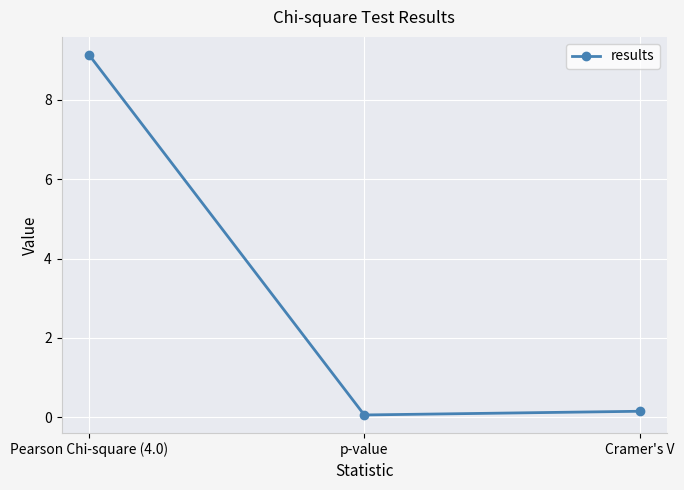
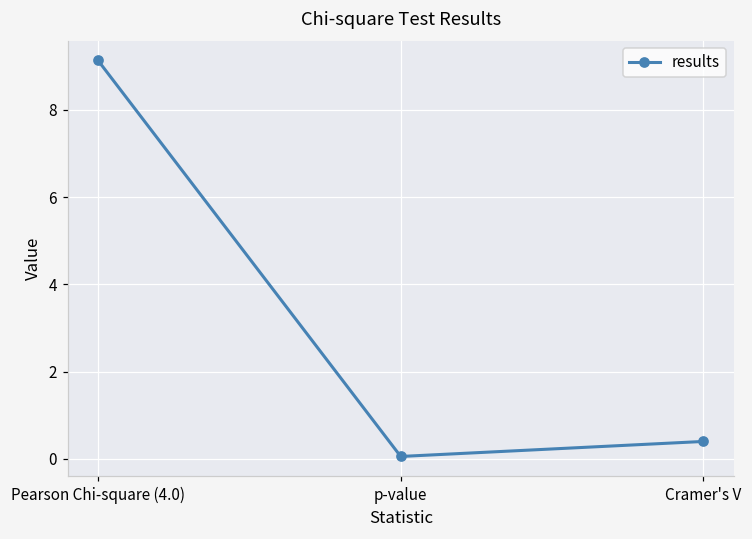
Cramer's V: 0.2 -> 0.4
